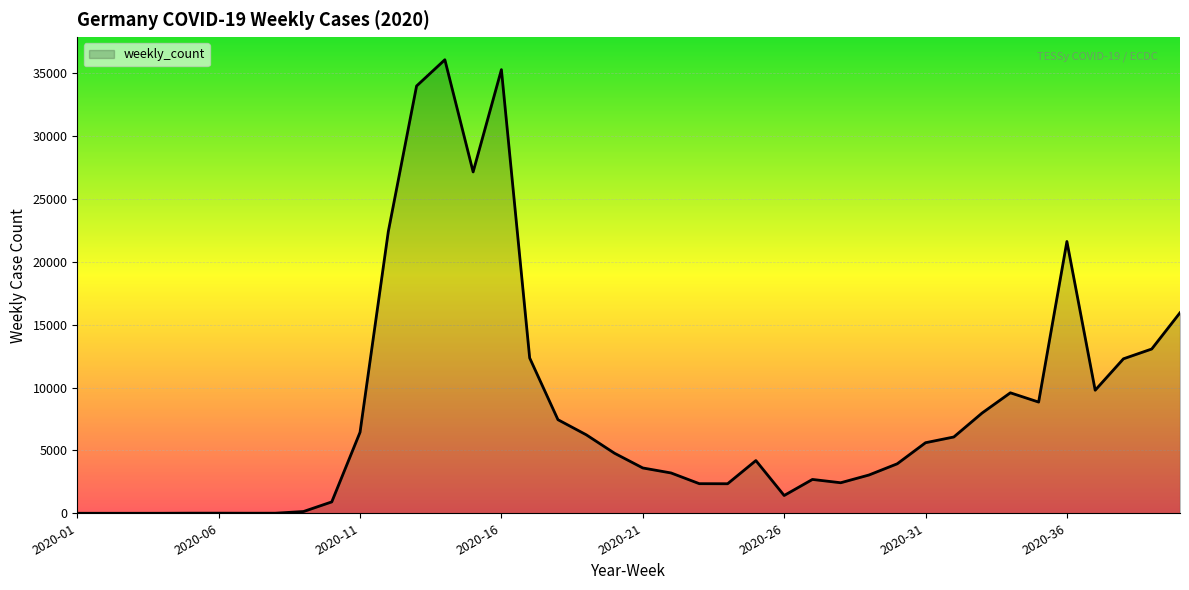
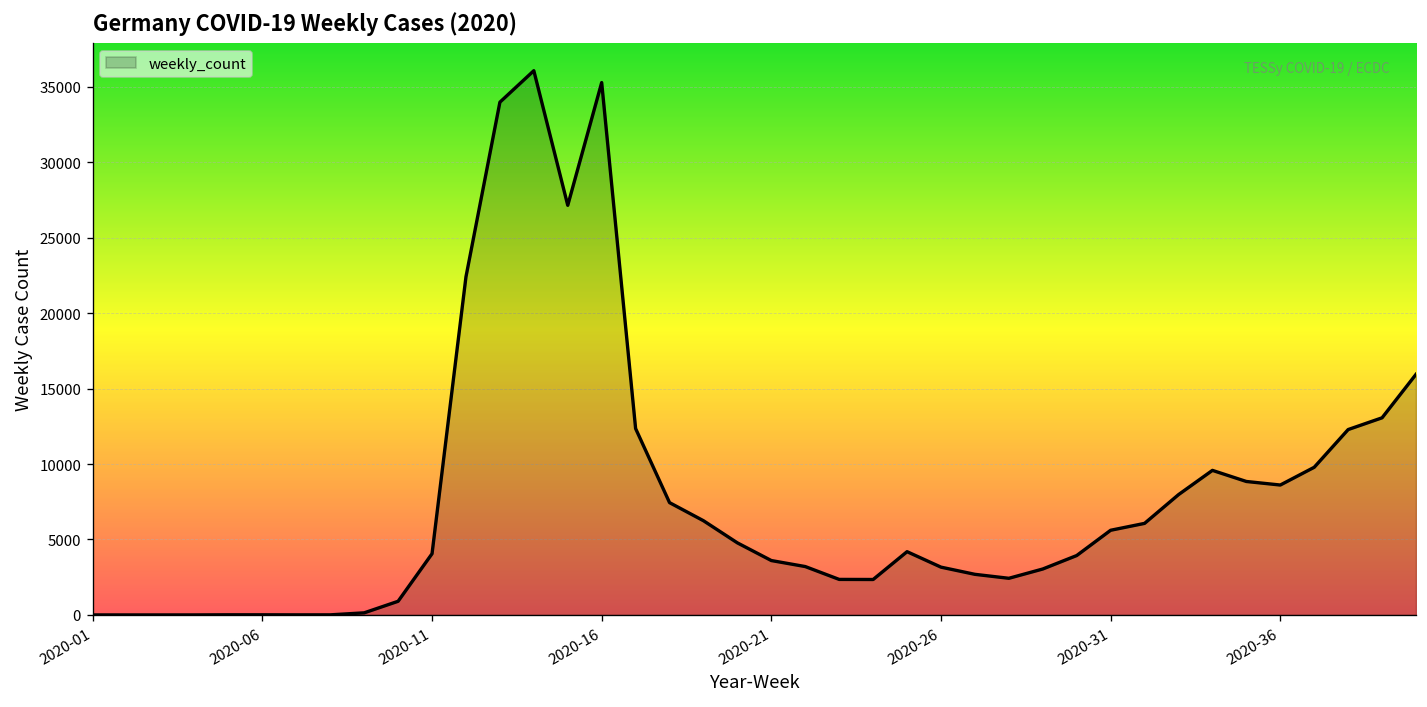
2020-11: 6400 -> 4100
2020-26: 1400 -> 3200
2020-36: 21600 -> 8600
